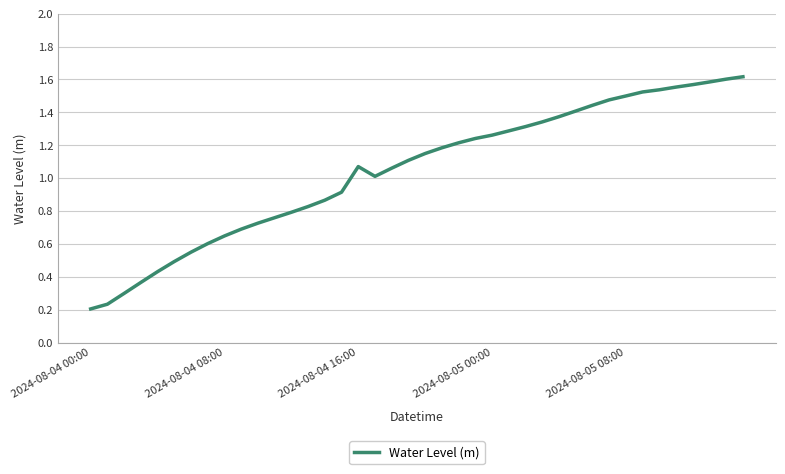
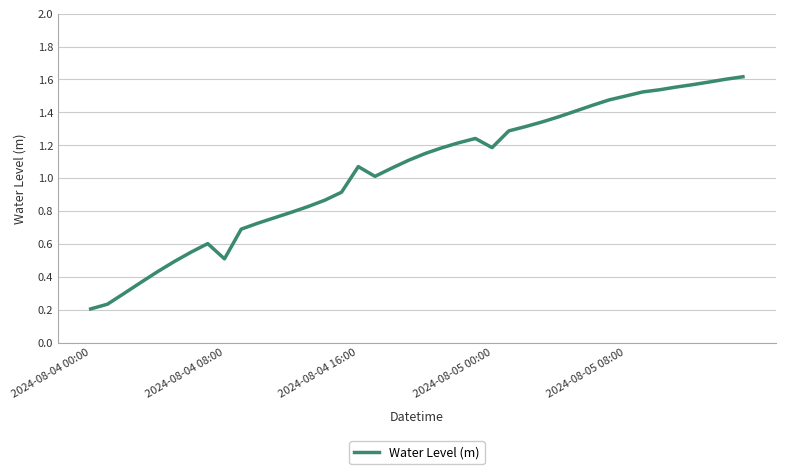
2024-08-04 08:00: 0.65 -> 0.51
2024-08-05 00:00: 1.26 -> 1.19
